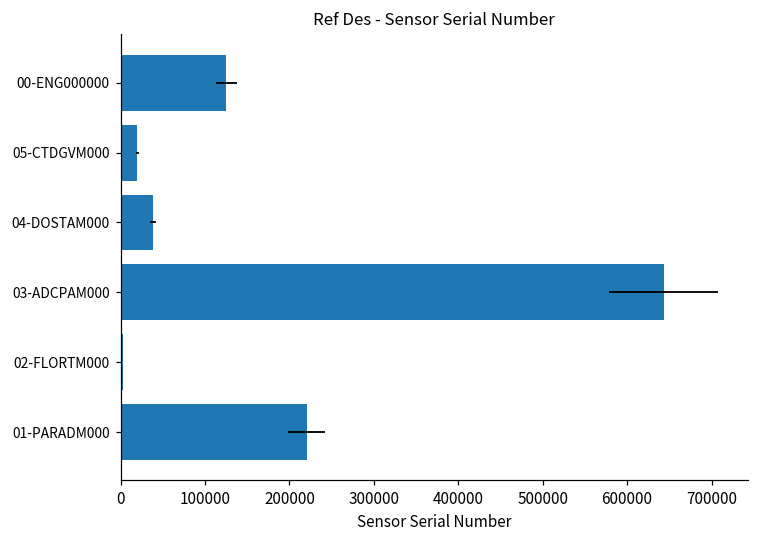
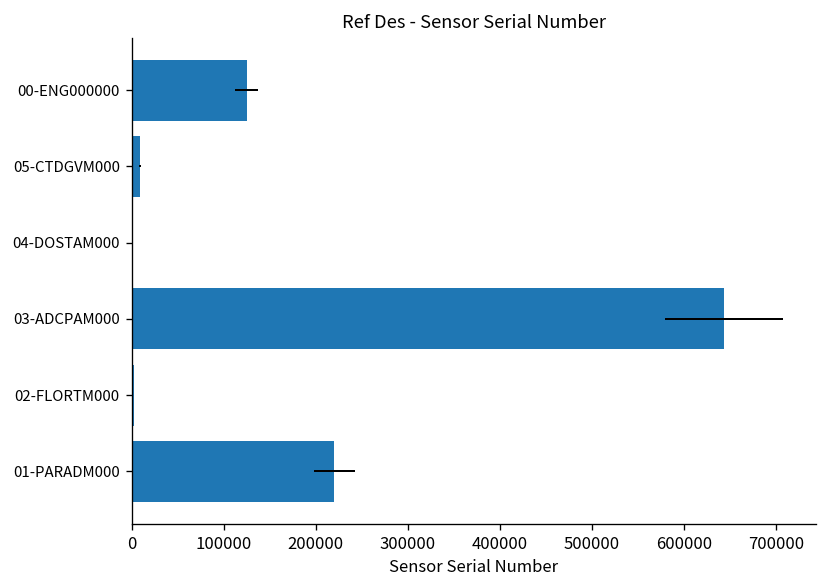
05-CTDGVM000: 20000 -> 10000
04-DOSTAM000: 40000 -> 0
